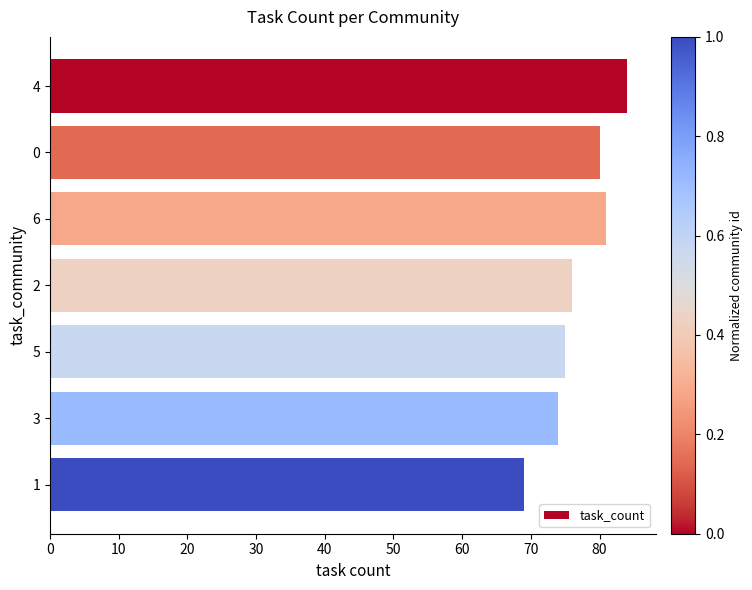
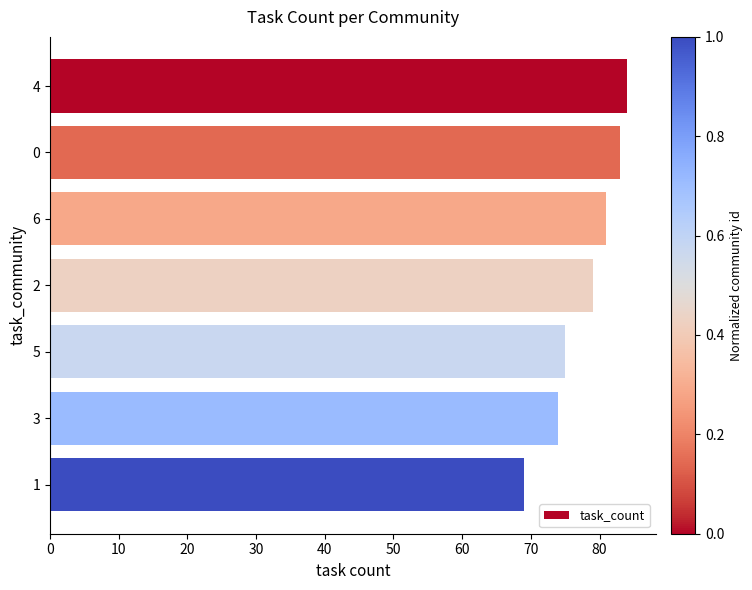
0: 80 -> 83
2: 76 -> 79
